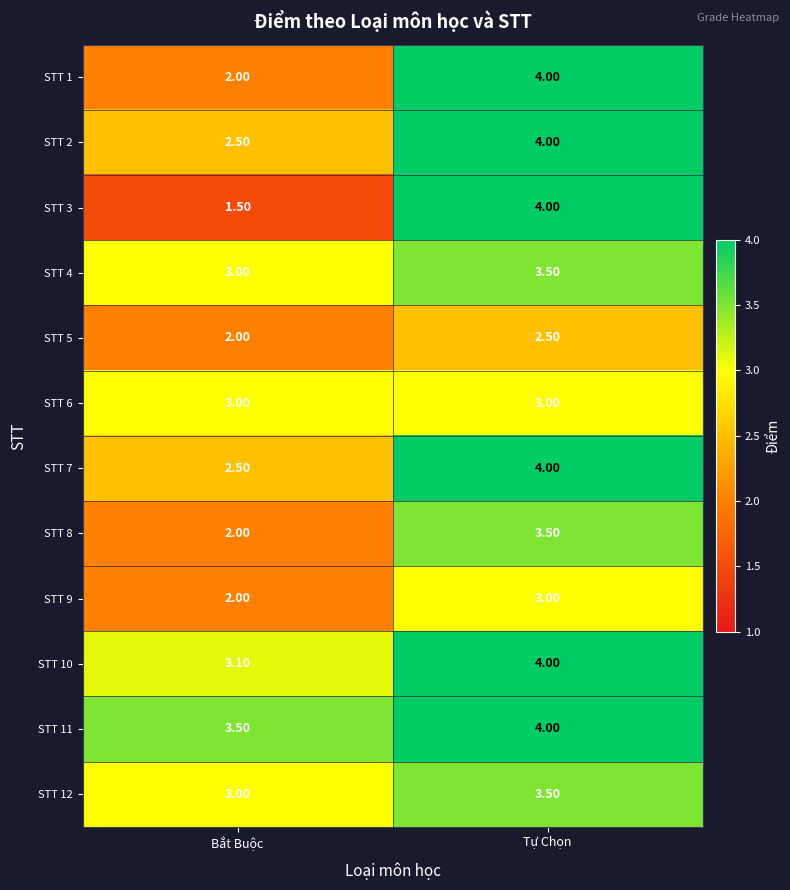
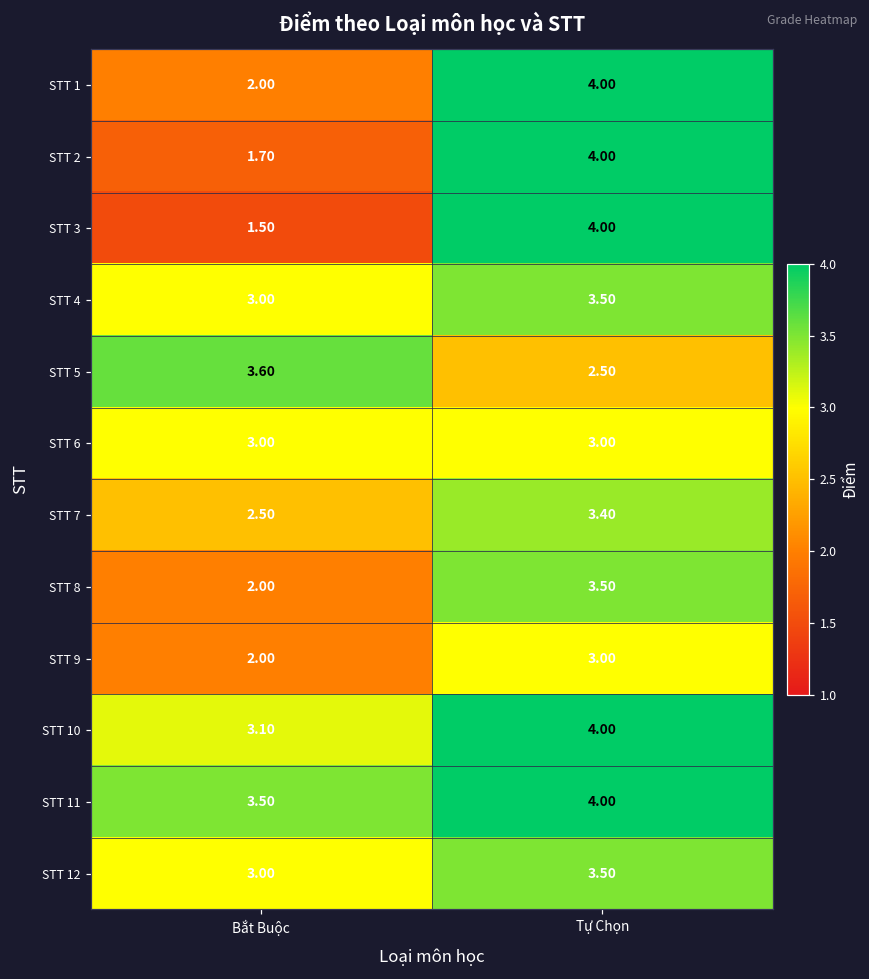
STT 2, Bắt Buộc: 2.50 -> 1.70
STT 5, Bắt Buộc: 2.00 -> 3.60
STT 7, Tự Chọn: 4.00 -> 3.40
